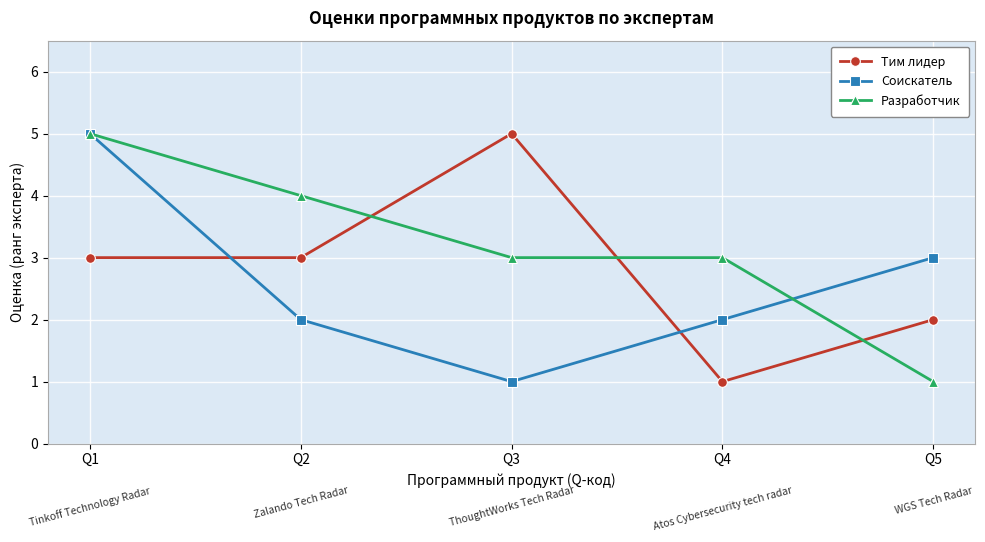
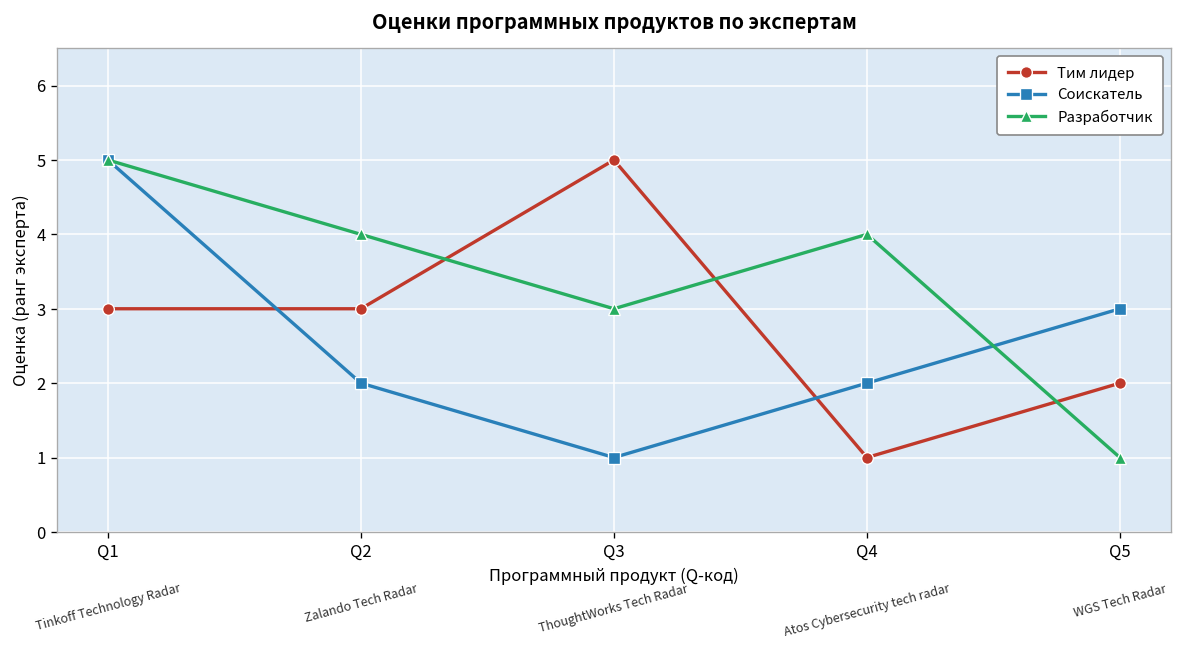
Разработчик, Q4: 3 -> 4
